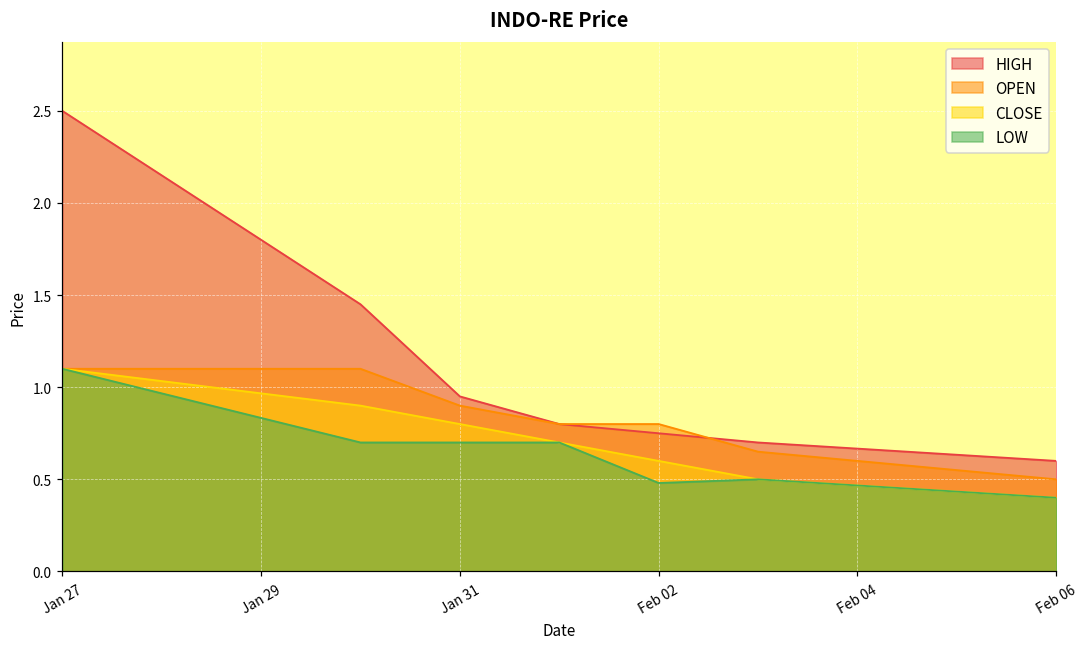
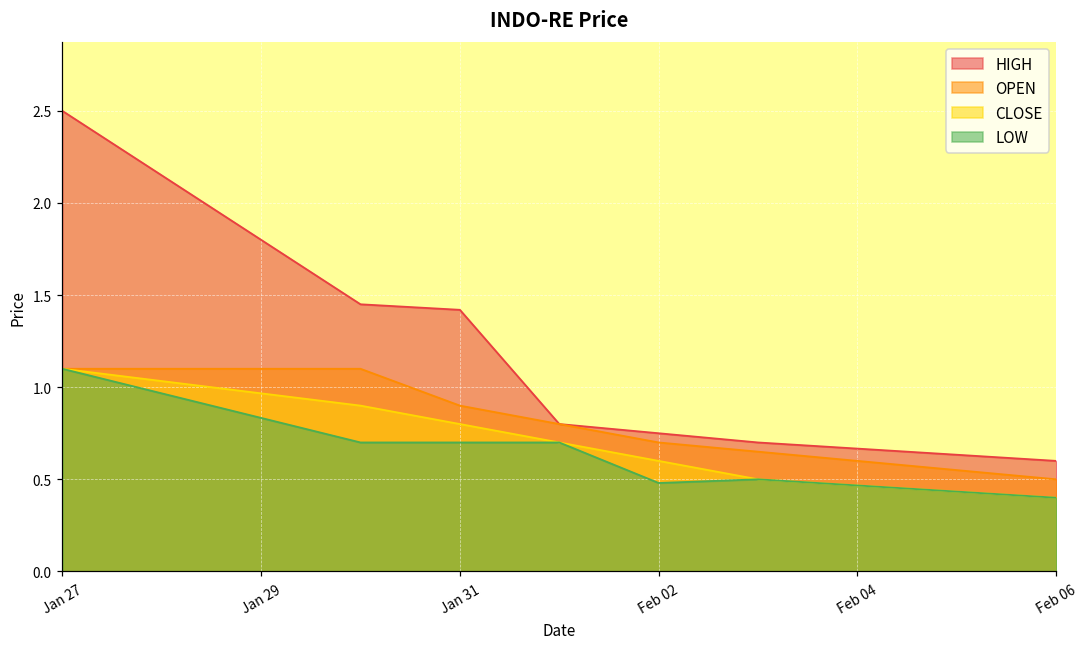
HIGH, Jan 31: 0.95 -> 1.42
OPEN, Feb 02: 0.8 -> 0.7
